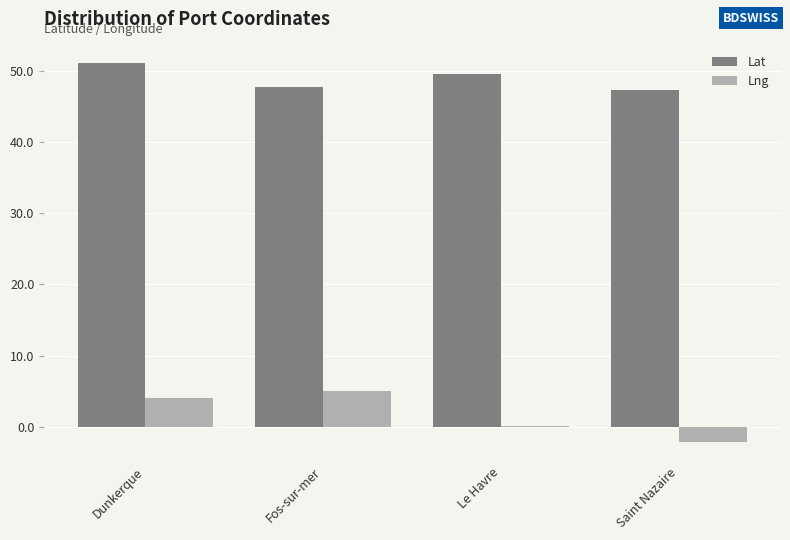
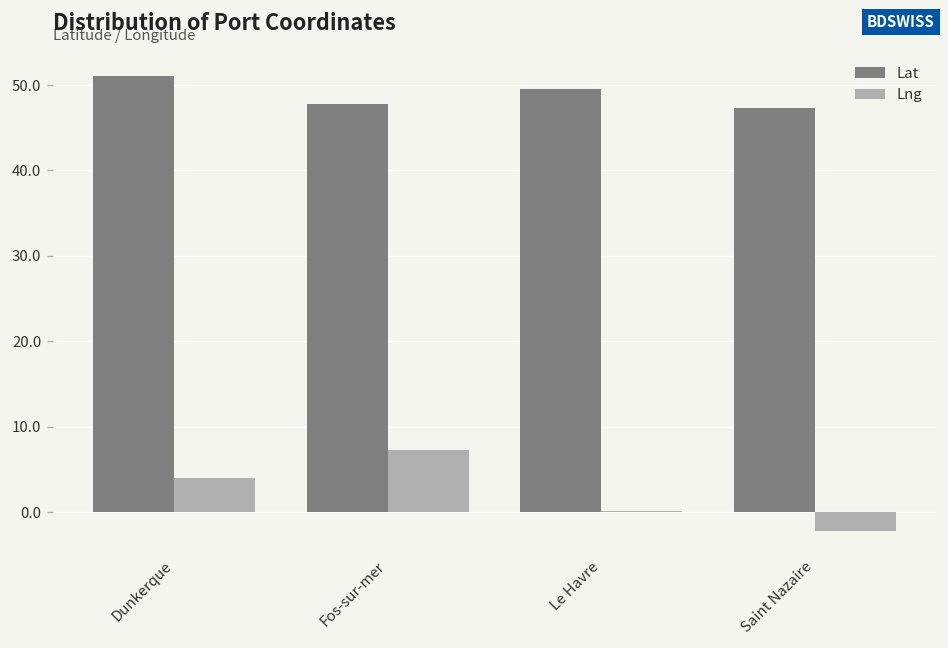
Lng, Fos-sur-mer: 5 -> 7
